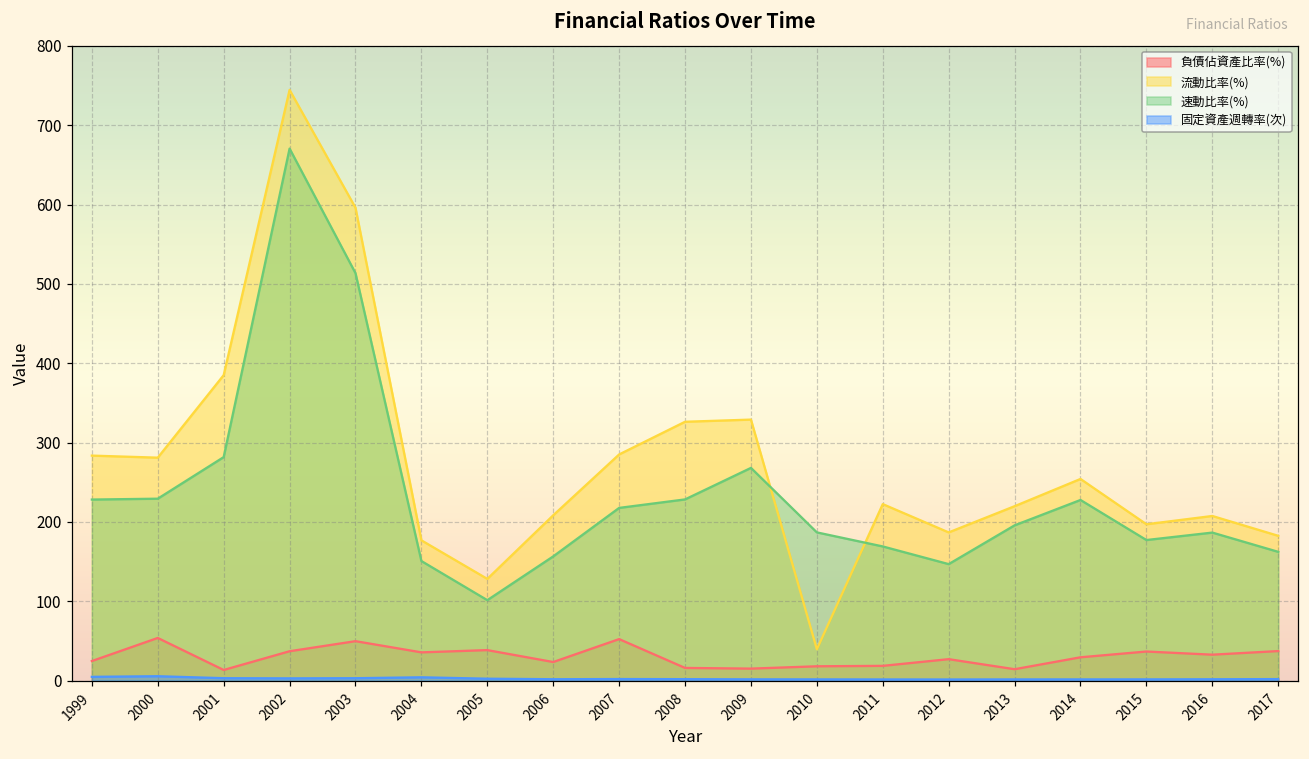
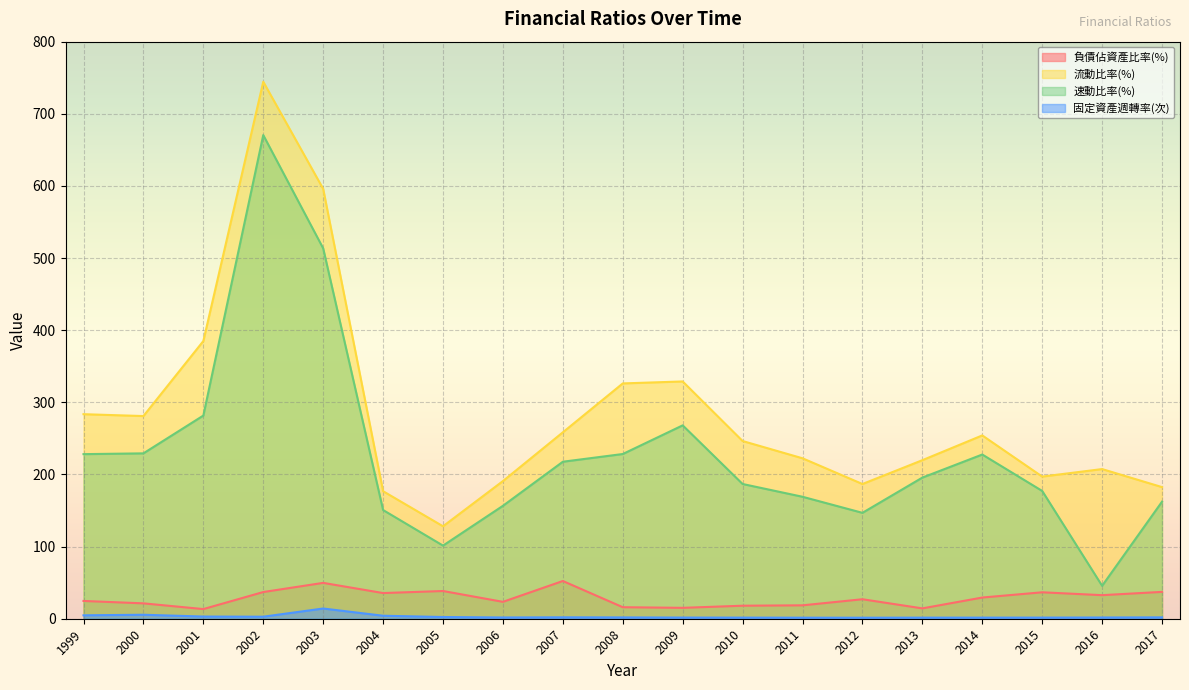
負債佔資產比率(%), 2000: 50 -> 20
固定資產週轉率(次), 2003: 0 -> 10
流動比率(%), 2006: 210 -> 190
流動比率(%), 2007: 290 -> 260
流動比率(%), 2010: 40 -> 250
速動比率(%), 2016: 190 -> 50
